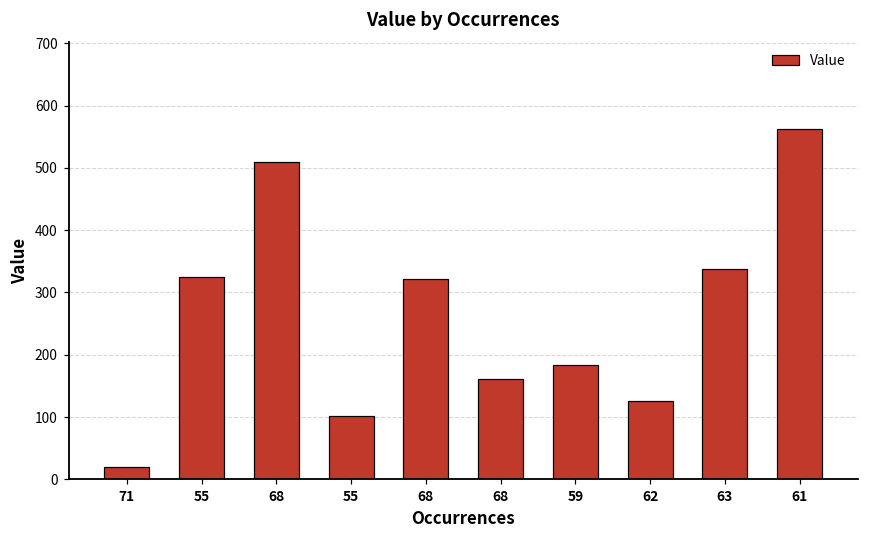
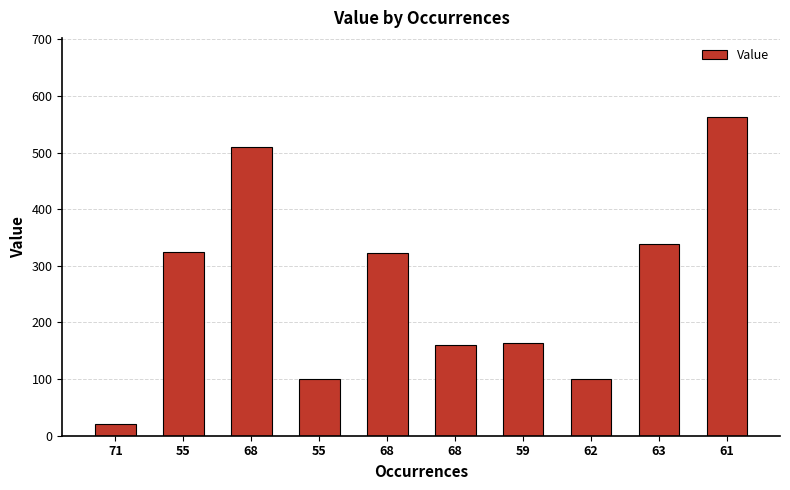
59: 180 -> 160
62: 130 -> 100
